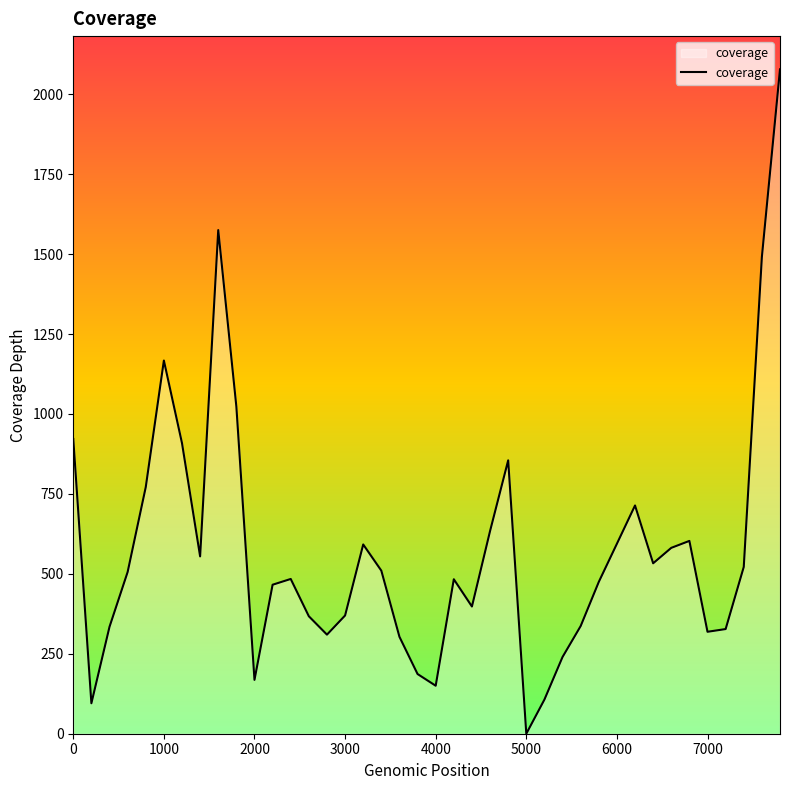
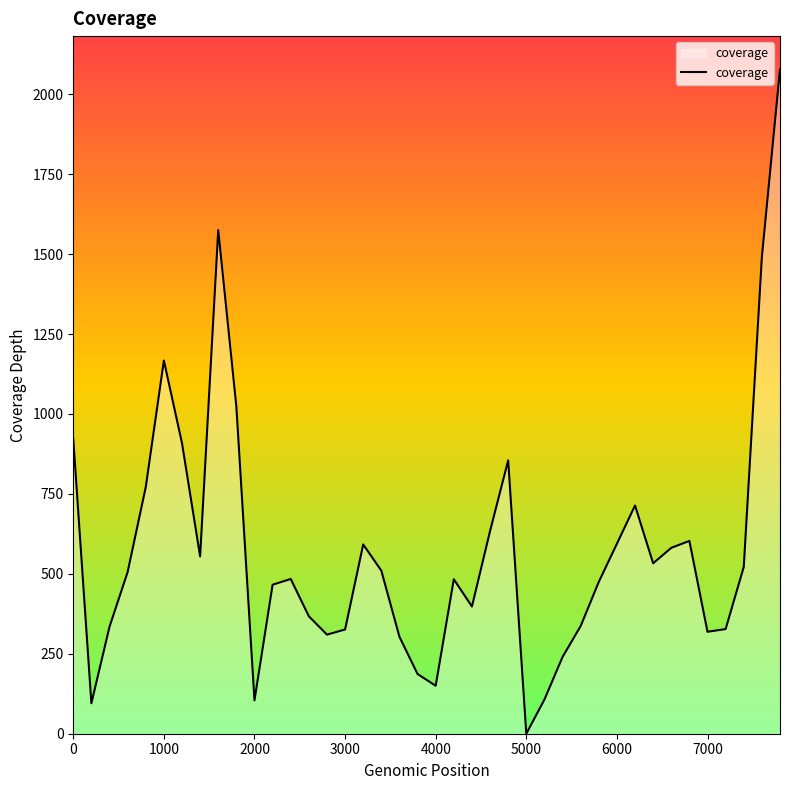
2000: 170 -> 100
3000: 370 -> 330
